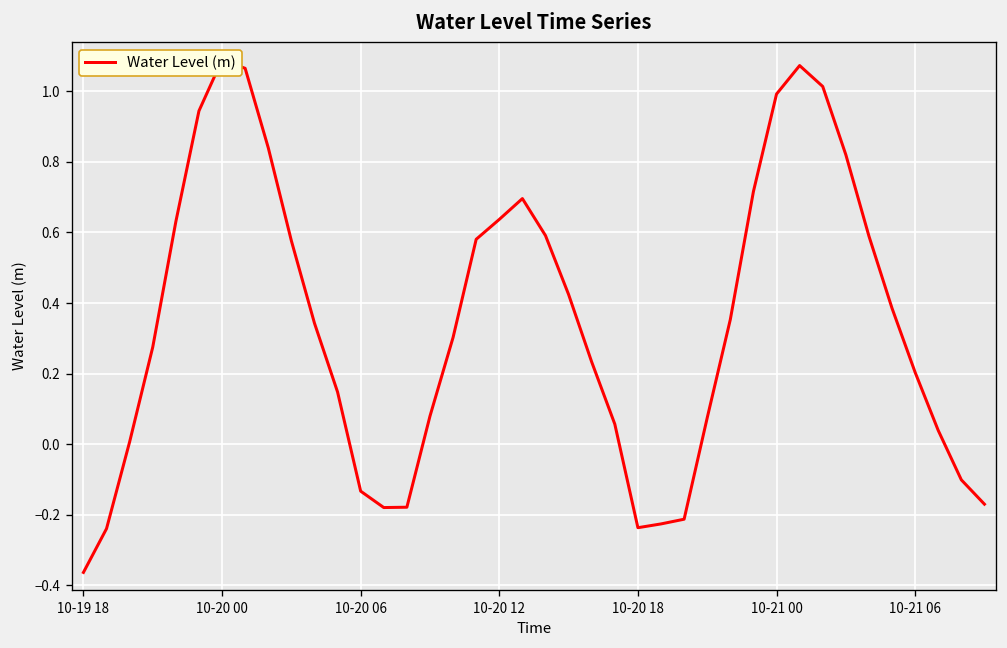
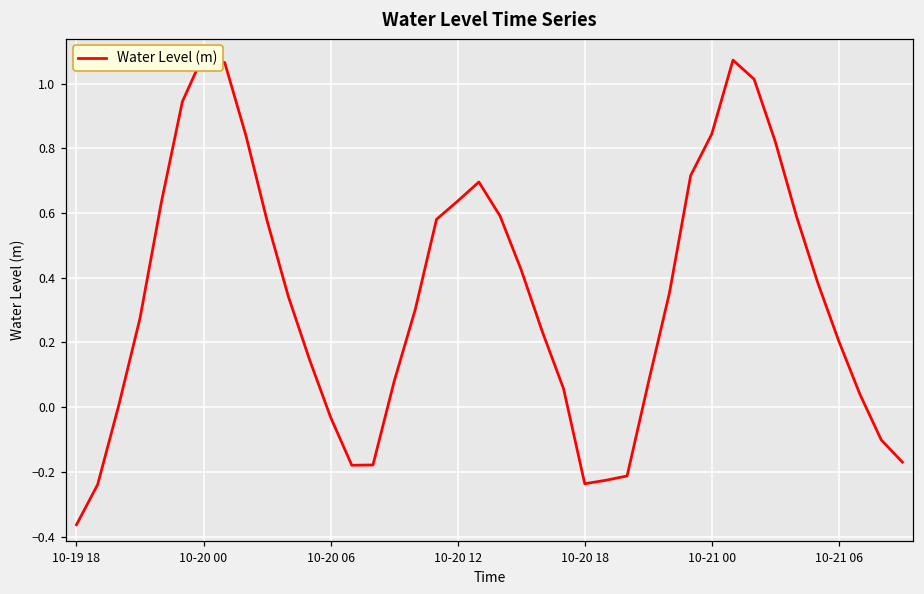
10-20 06: -0.13 -> -0.03
10-21 00: 0.99 -> 0.84
